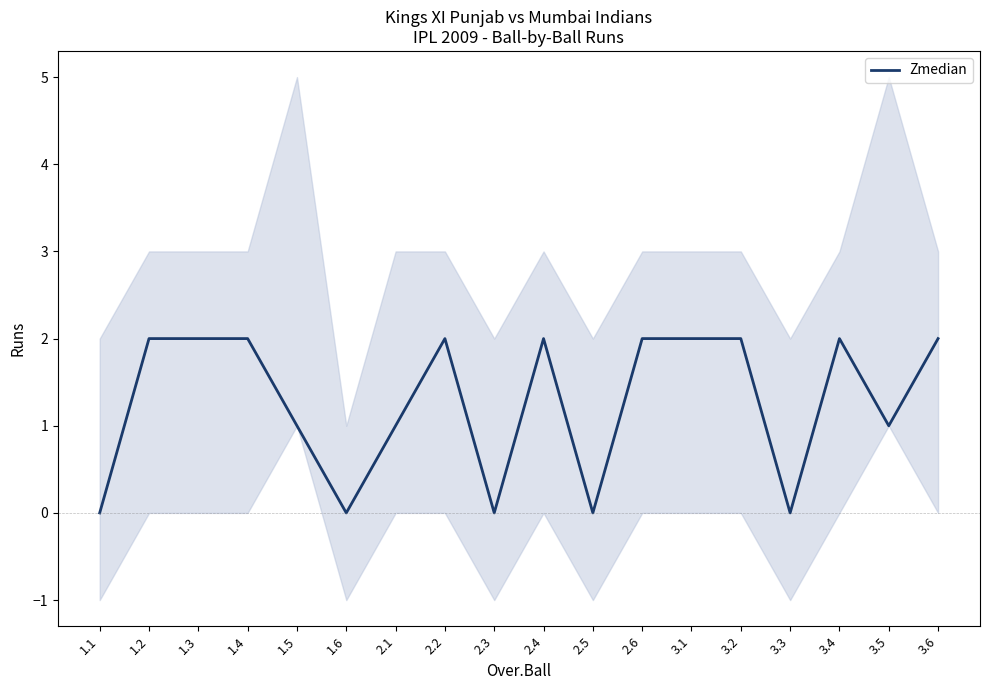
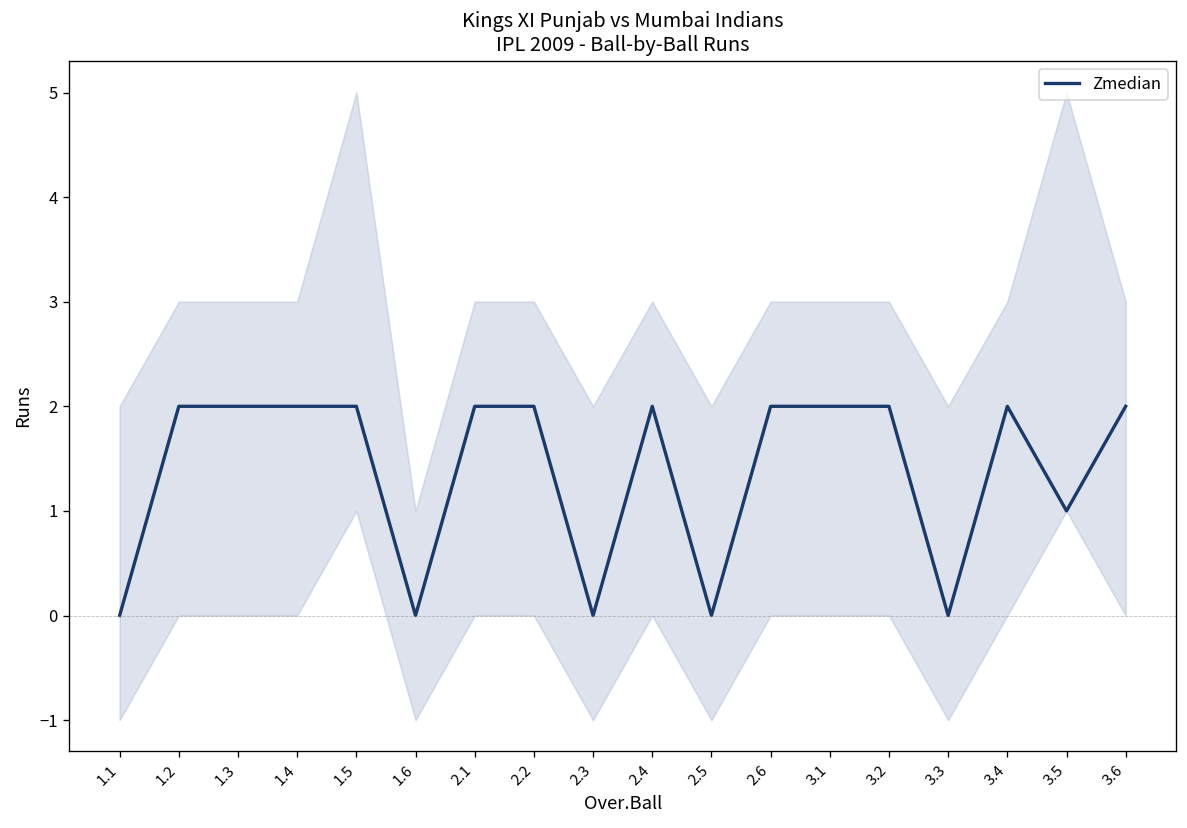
Zmedian, 1.5: 1 -> 2
Zmedian, 2.1: 1 -> 2
